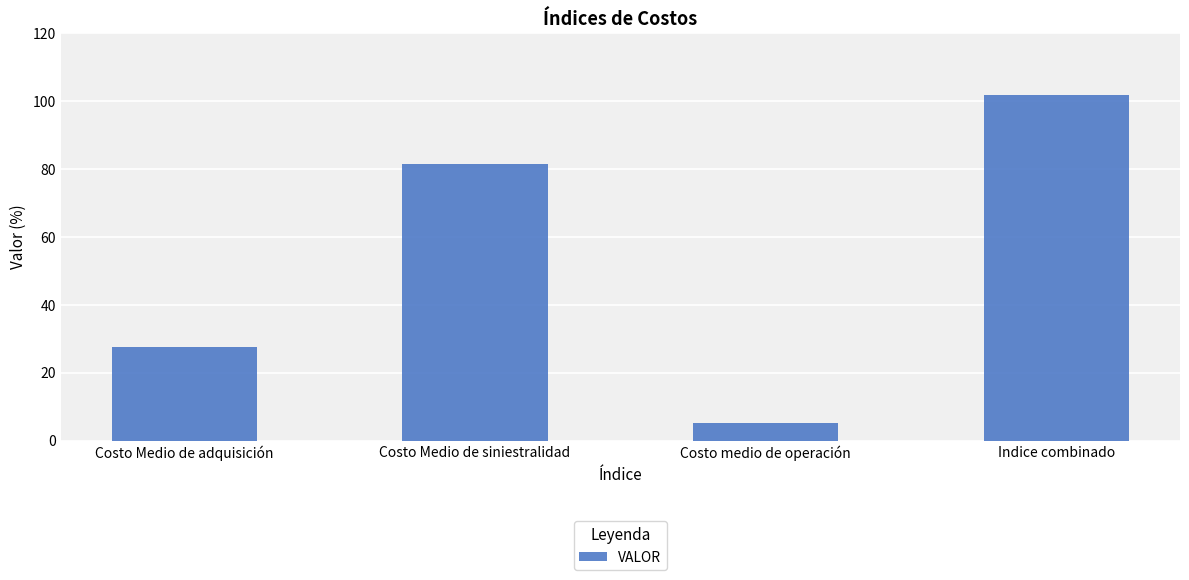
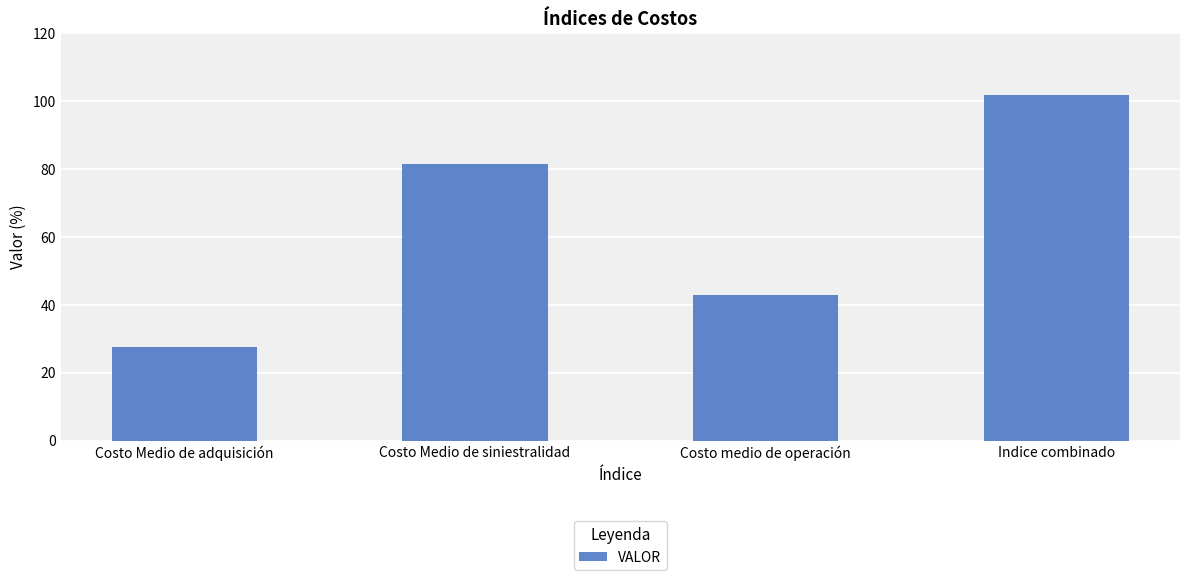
Costo medio de operación: 5 -> 43
